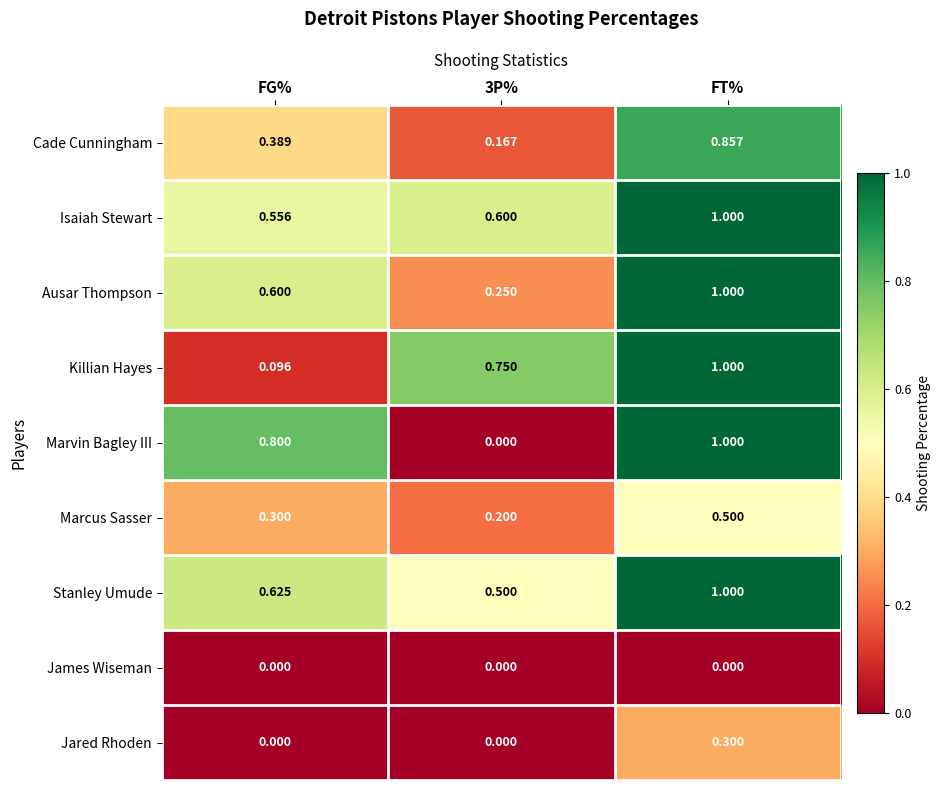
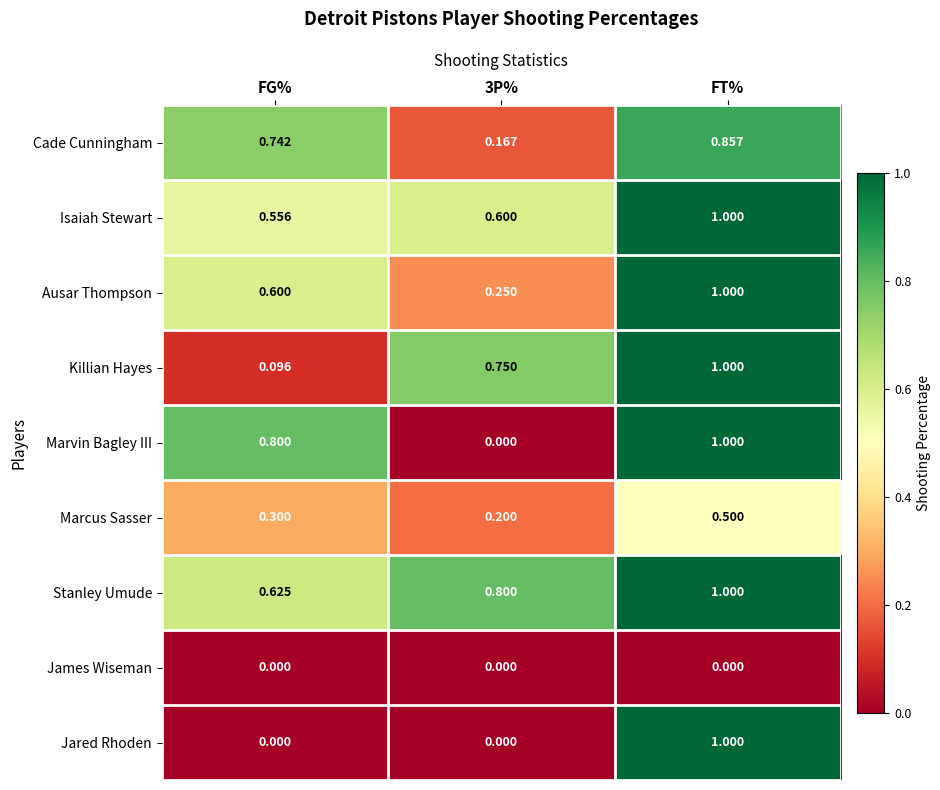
Cade Cunningham, FG%: 0.389 -> 0.742
Stanley Umude, 3P%: 0.500 -> 0.800
Jared Rhoden, FT%: 0.300 -> 1.000
